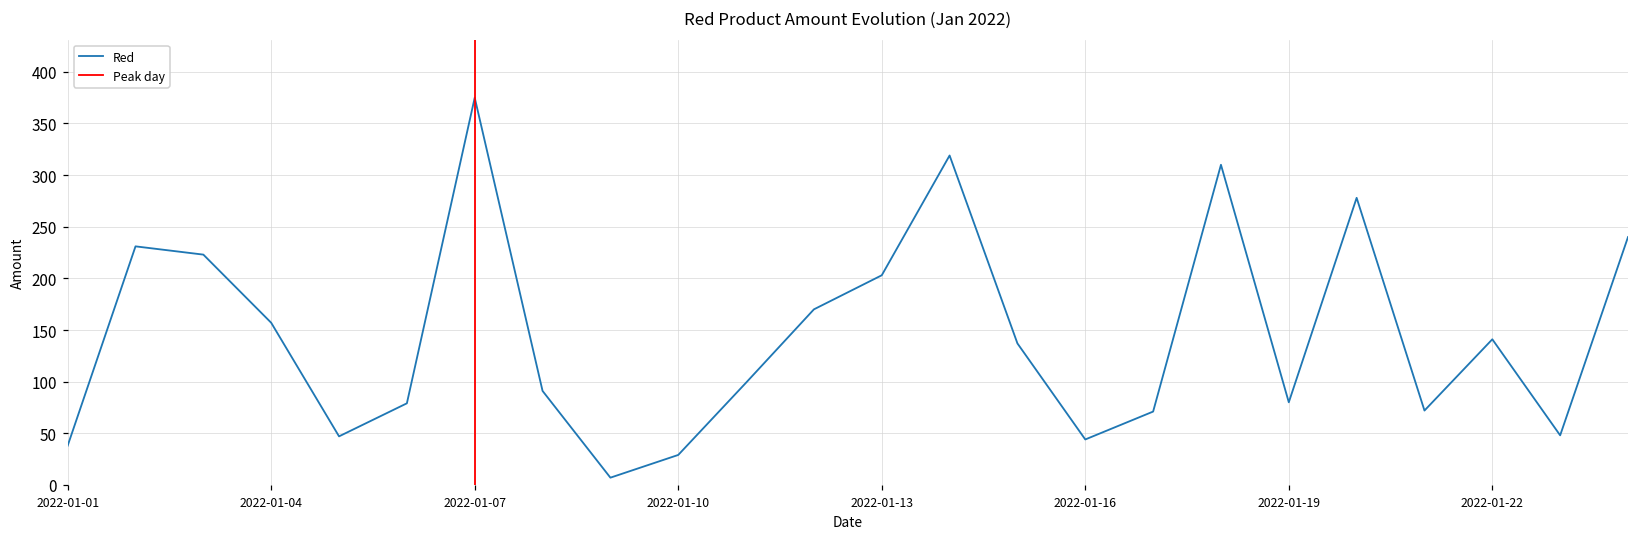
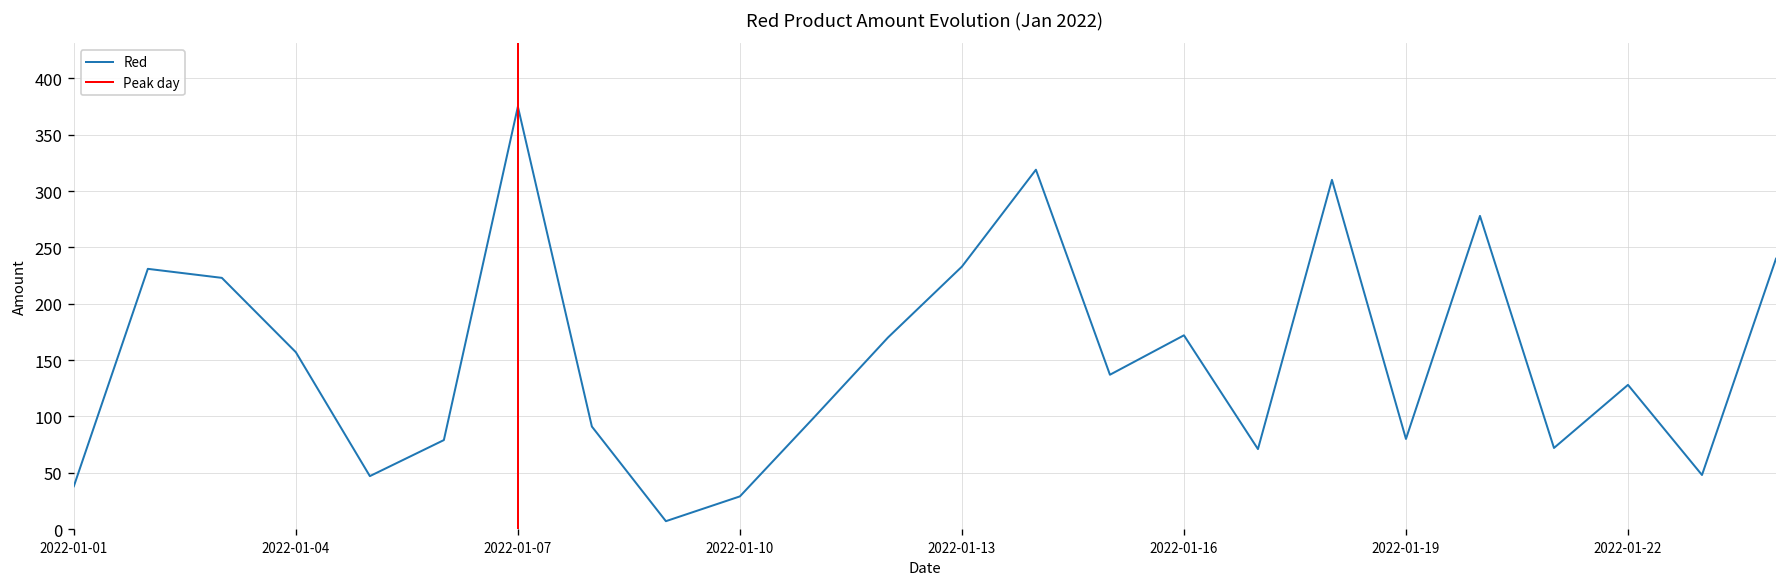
2022-01-13: 200 -> 230
2022-01-16: 40 -> 170
2022-01-22: 140 -> 130
